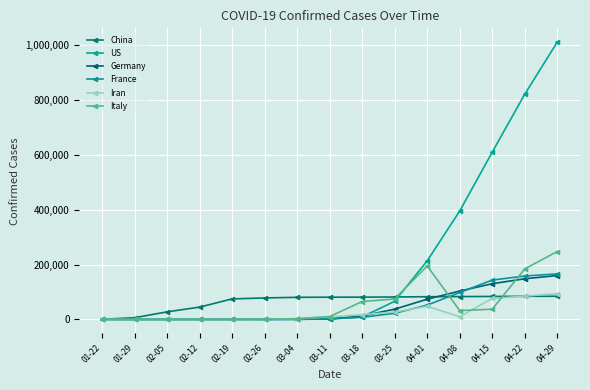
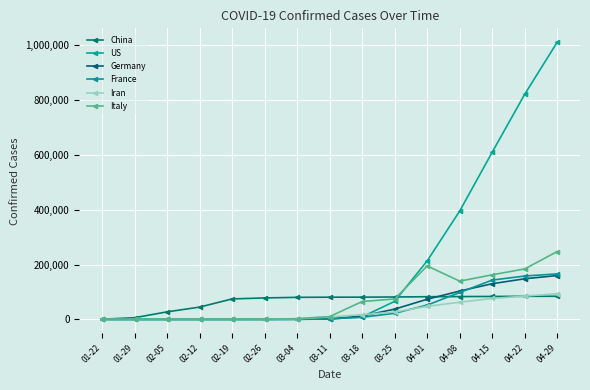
Iran, 04-08: 10,000 -> 60,000
Italy, 04-08: 30,000 -> 140,000
Italy, 04-15: 40,000 -> 160,000
